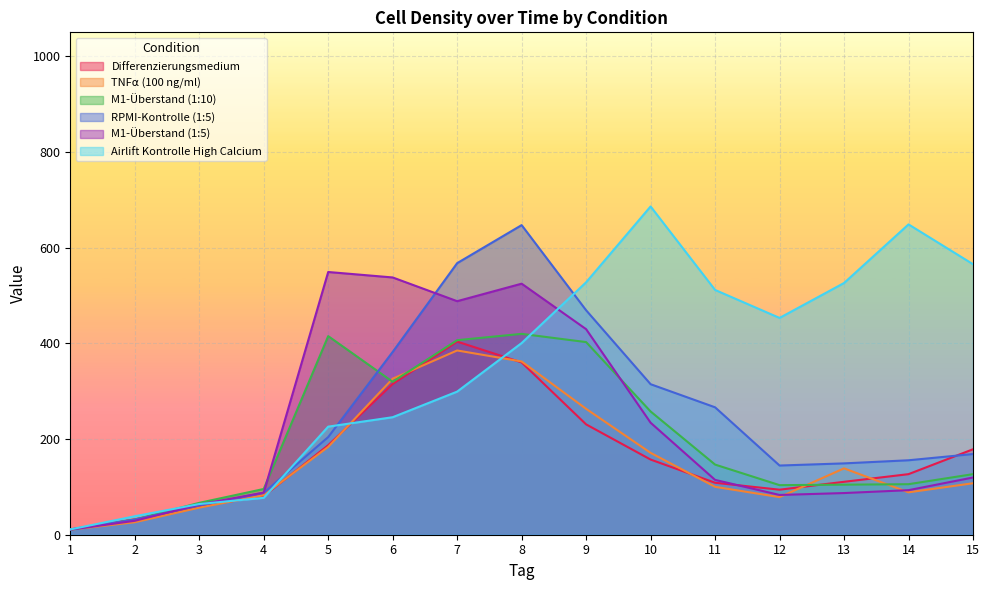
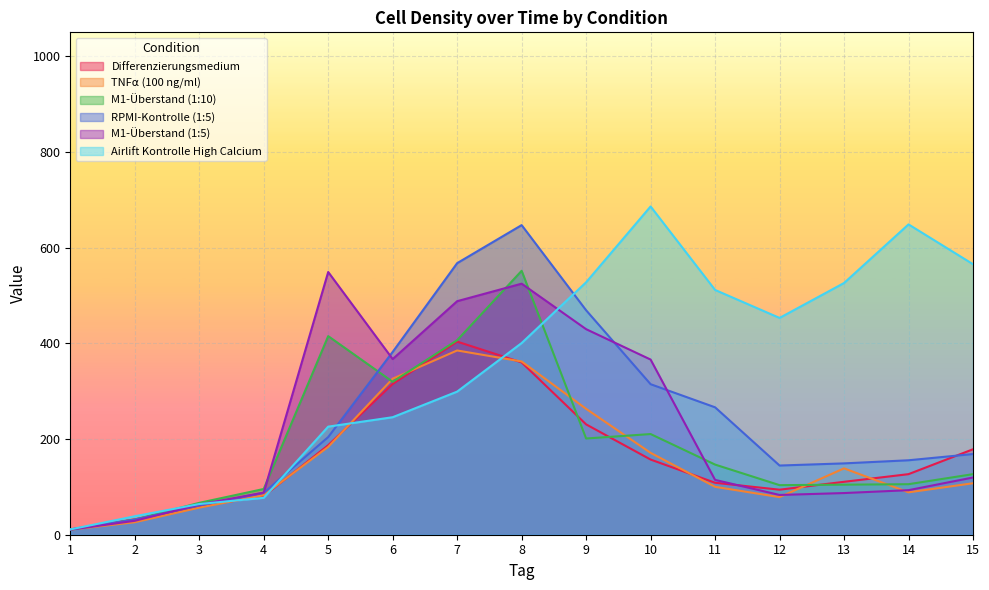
M1-Überstand (1:5), 6: 540 -> 370
M1-Überstand (1:10), 8: 420 -> 550
M1-Überstand (1:10), 9: 400 -> 200
M1-Überstand (1:10), 10: 260 -> 210
M1-Überstand (1:5), 10: 230 -> 370
